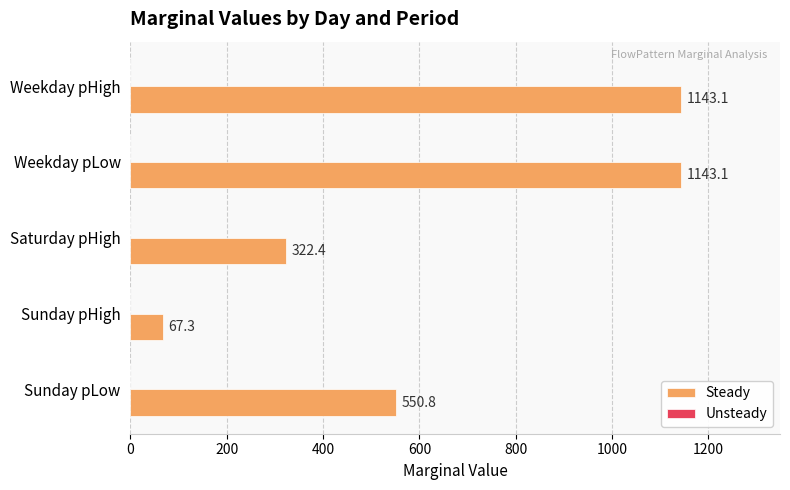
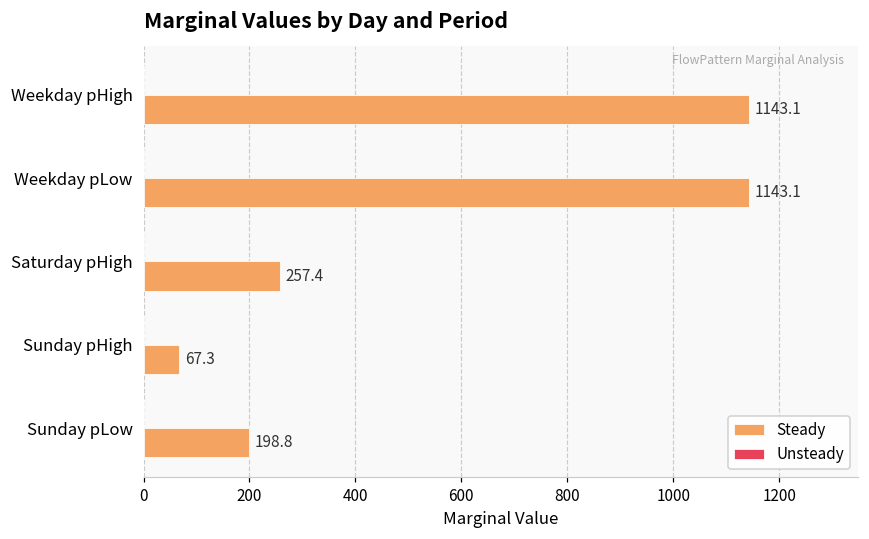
Steady, Saturday pHigh: 322.4 -> 257.4
Steady, Sunday pLow: 550.8 -> 198.8
